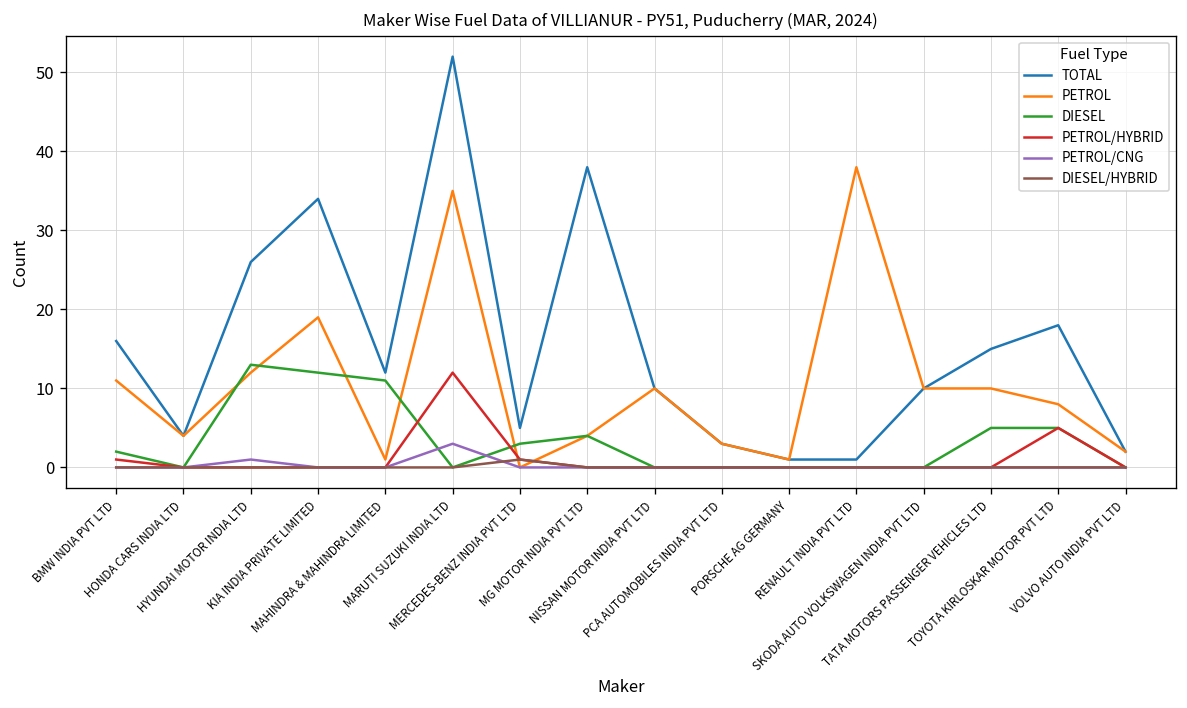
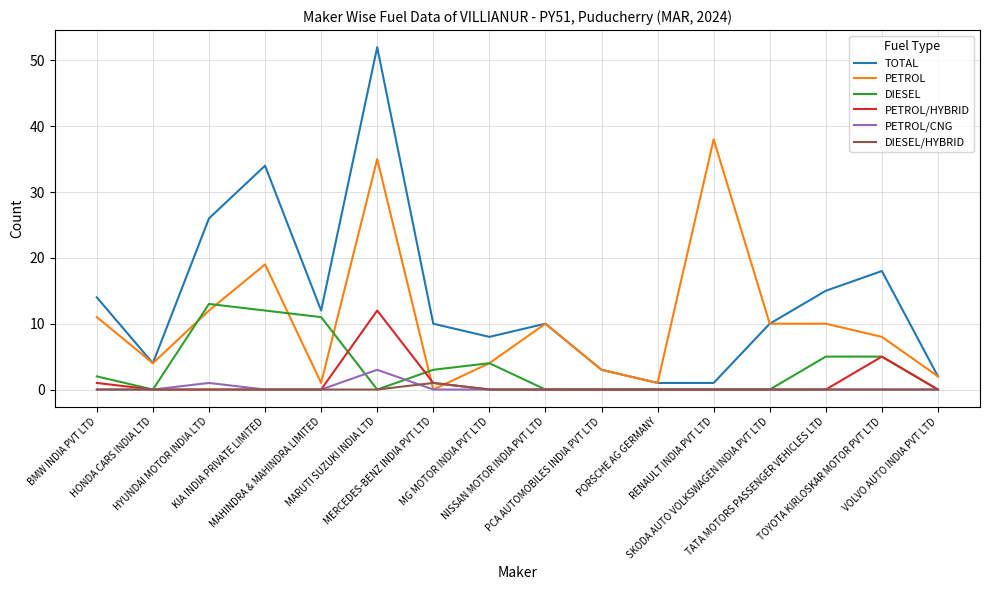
TOTAL, BMW INDIA PVT LTD: 16 -> 14
TOTAL, MERCEDES-BENZ INDIA PVT LTD: 5 -> 10
TOTAL, MG MOTOR INDIA PVT LTD: 38 -> 8
